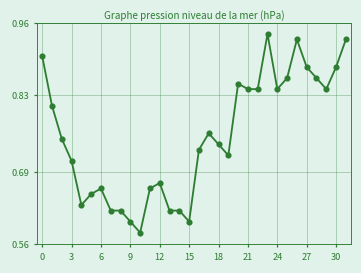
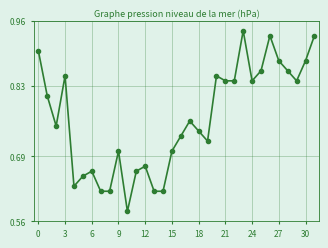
3: 0.71 -> 0.85
9: 0.6 -> 0.7
15: 0.6 -> 0.7
